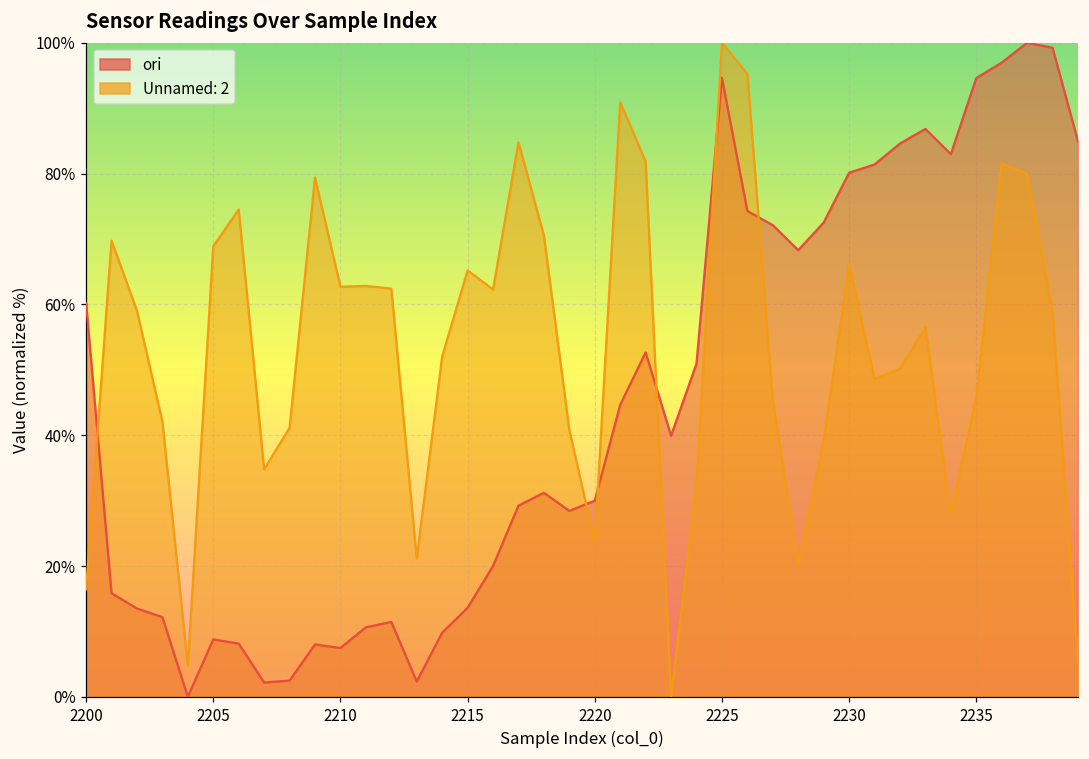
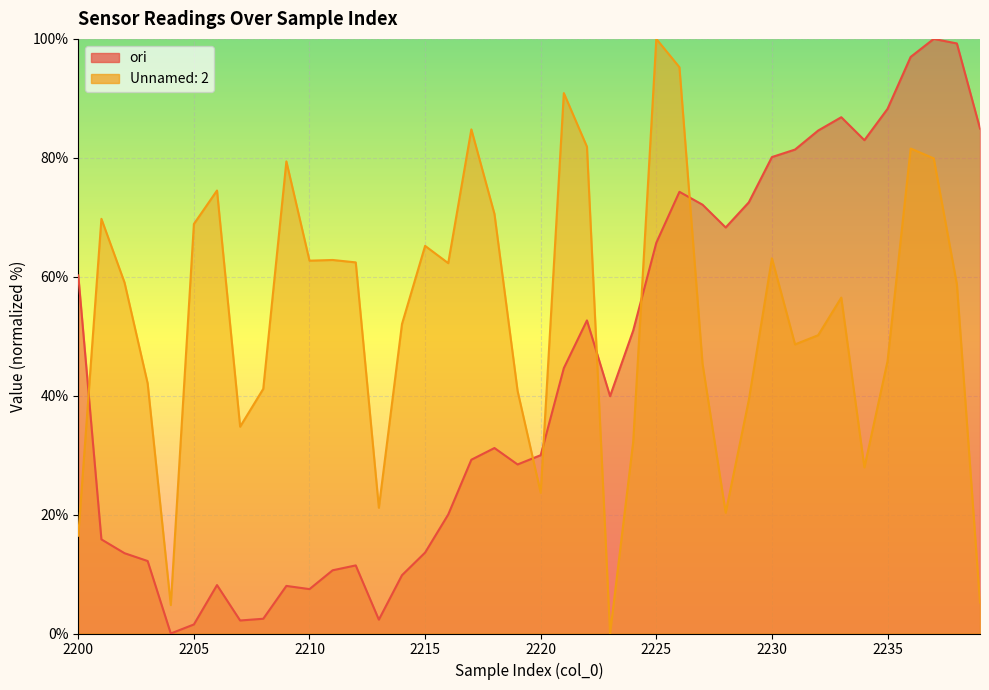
ori, 2205: 9% -> 2%
ori, 2225: 95% -> 66%
Unnamed: 2, 2230: 66% -> 63%
ori, 2235: 95% -> 88%
